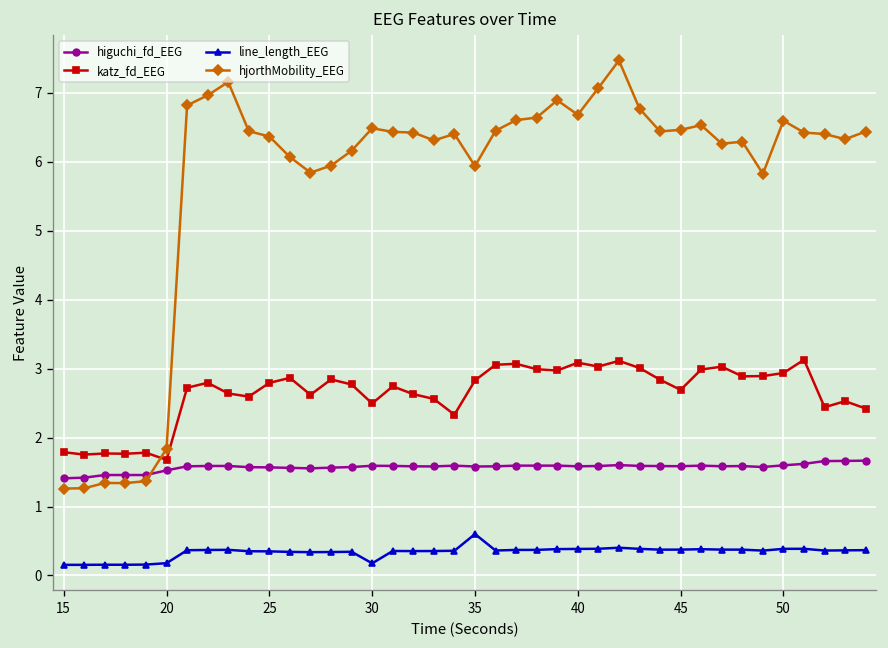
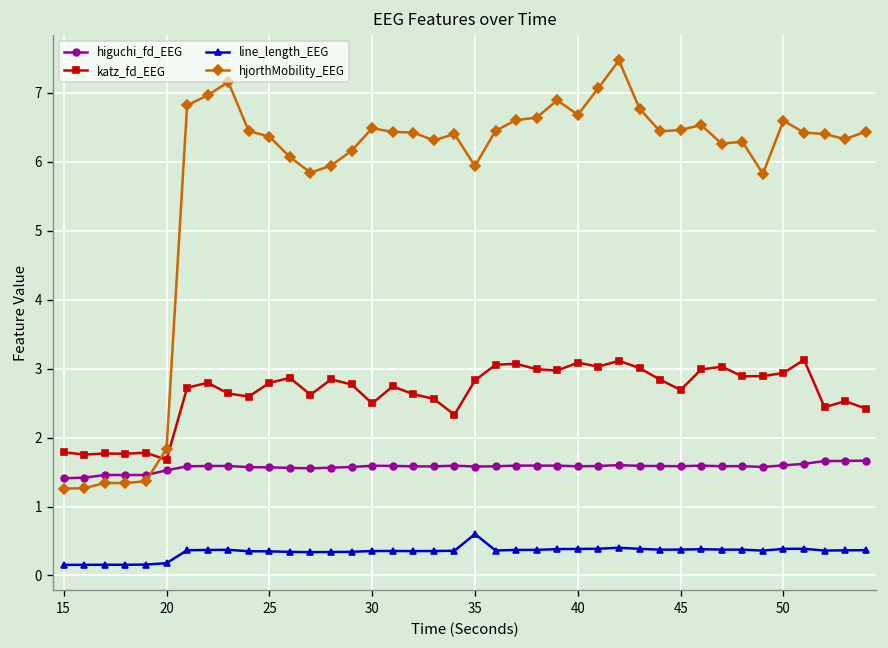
line_length_EEG, 30: 0.2 -> 0.4
